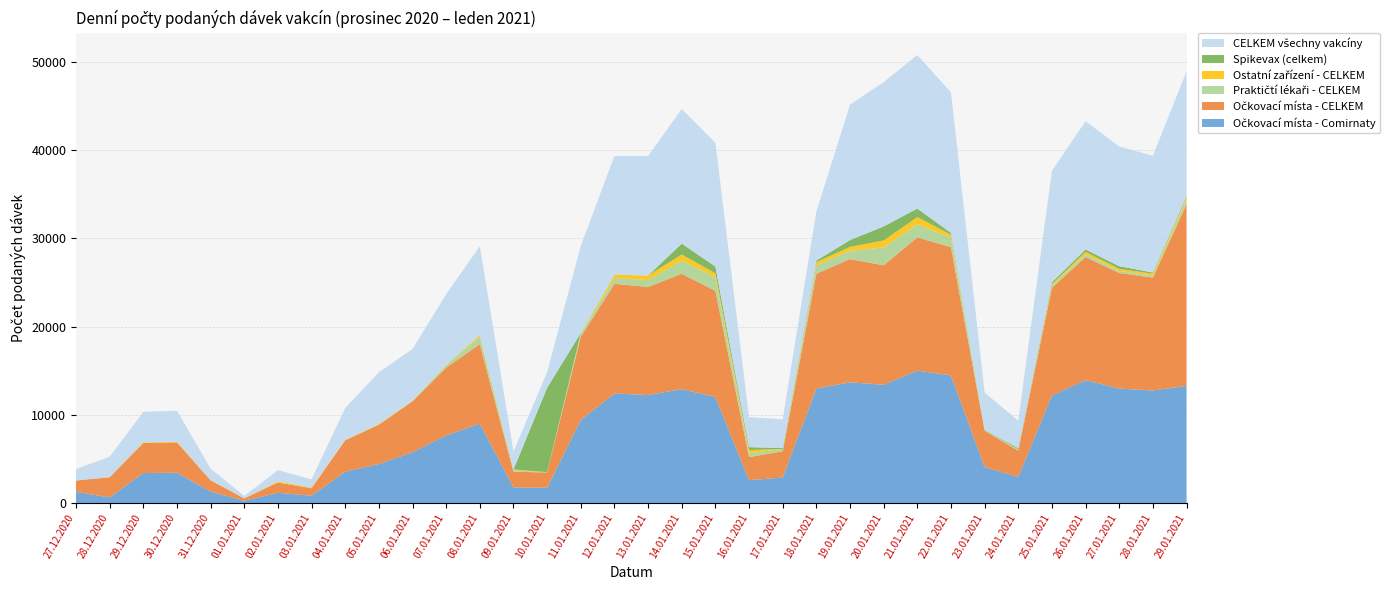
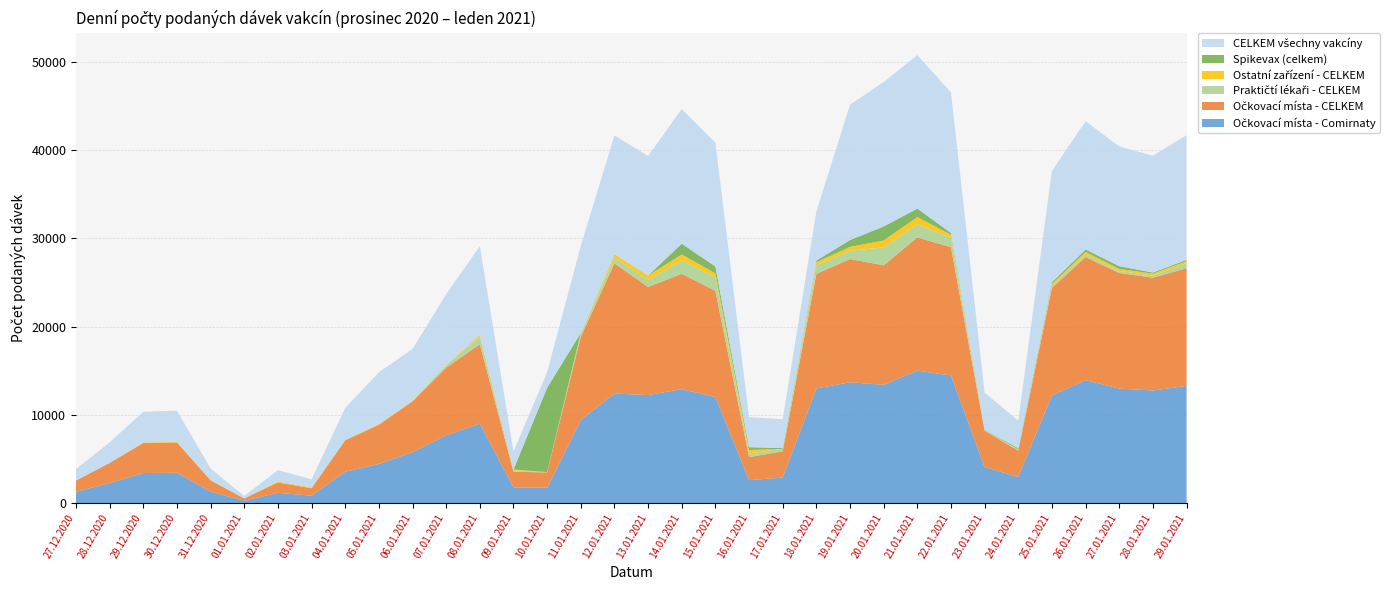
Očkovací místa - Comirnaty, 28.12.2020: 1000 -> 2000
Očkovací místa - CELKEM, 12.01.2021: 12000 -> 15000
Očkovací místa - CELKEM, 29.01.2021: 21000 -> 13000
